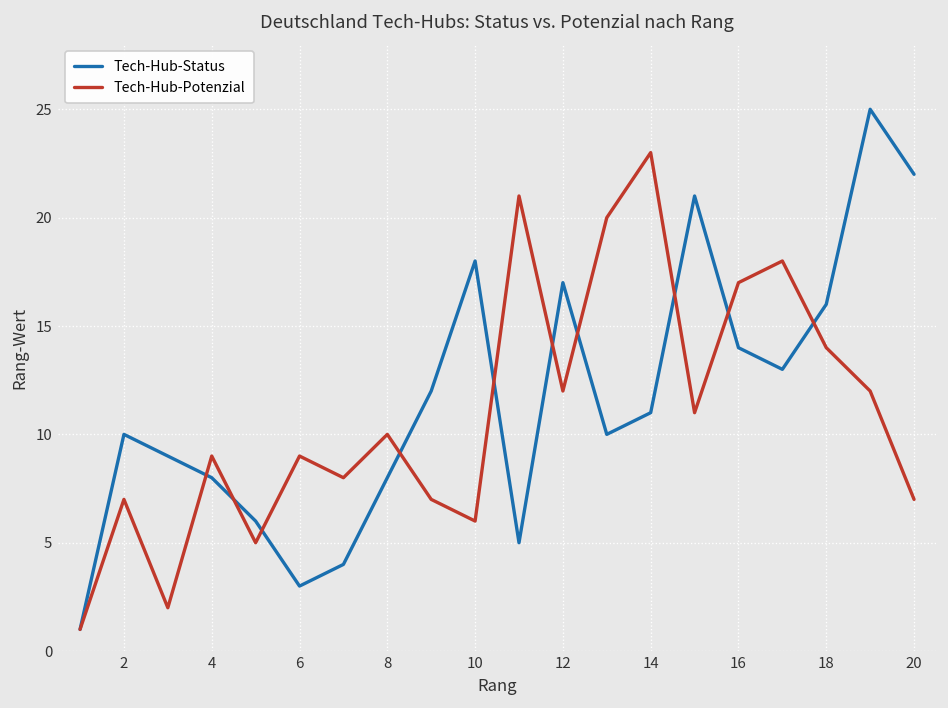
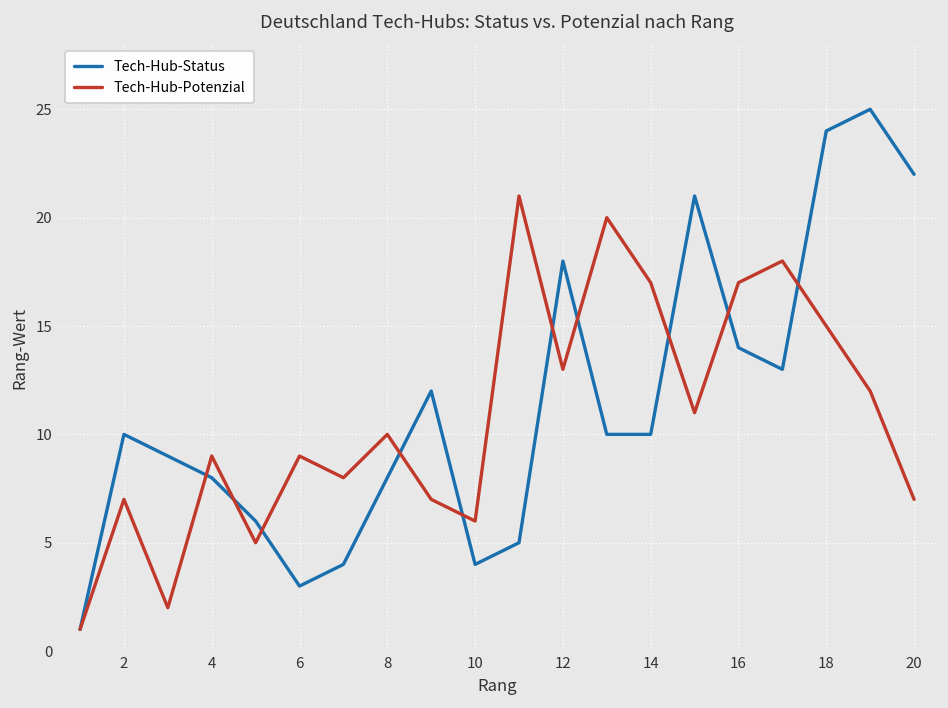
Tech-Hub-Status, 10: 18 -> 4
Tech-Hub-Status, 12: 17 -> 18
Tech-Hub-Potenzial, 12: 12 -> 13
Tech-Hub-Status, 14: 11 -> 10
Tech-Hub-Potenzial, 14: 23 -> 17
Tech-Hub-Status, 18: 16 -> 24
Tech-Hub-Potenzial, 18: 14 -> 15
